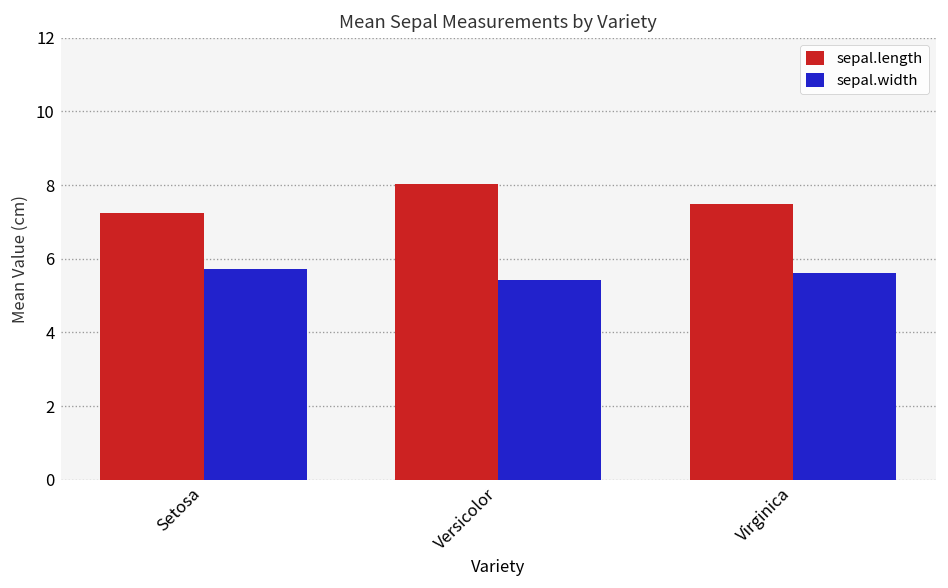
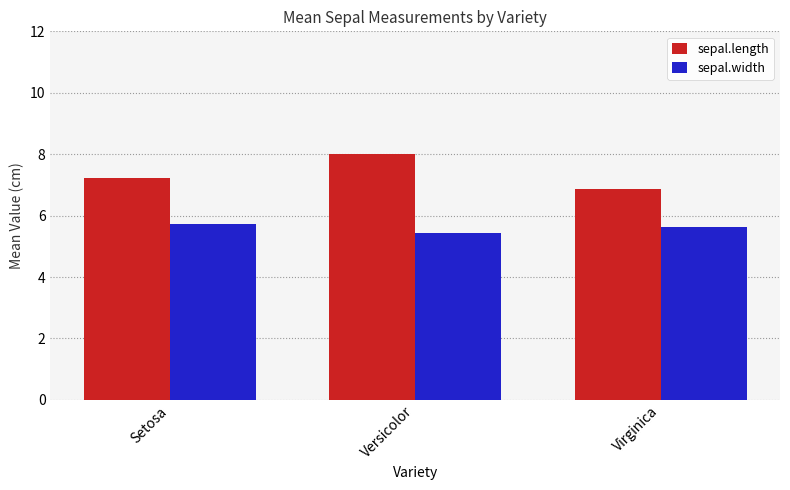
sepal.length, Virginica: 7.5 -> 6.9
